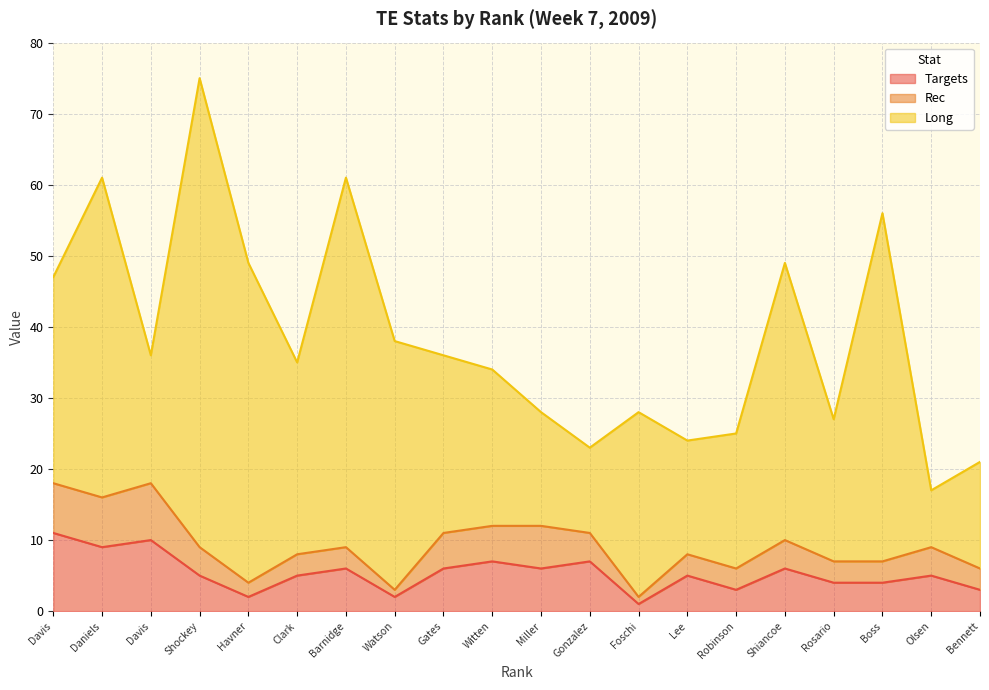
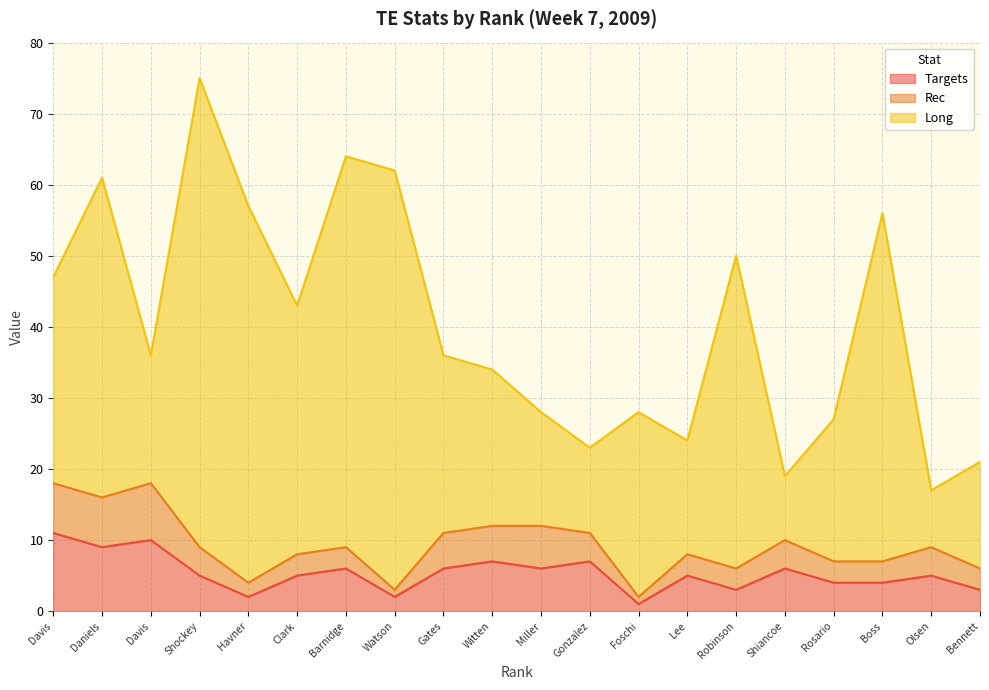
Long, Havner: 45 -> 53
Long, Clark: 27 -> 35
Long, Barnidge: 52 -> 55
Long, Watson: 35 -> 59
Long, Robinson: 19 -> 44
Long, Shiancoe: 39 -> 9
